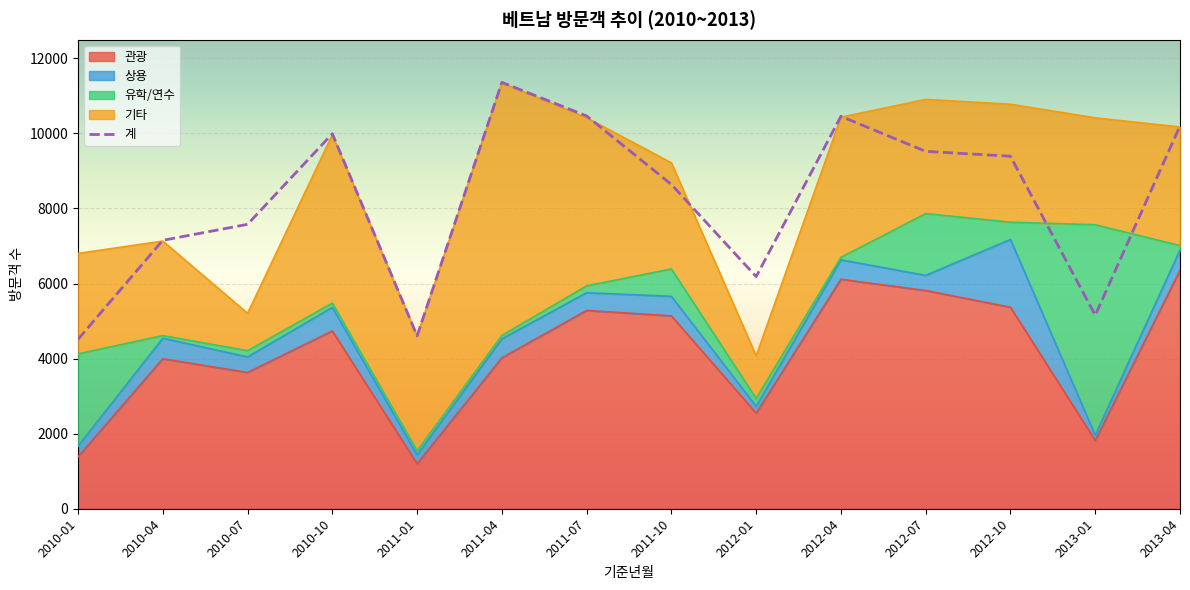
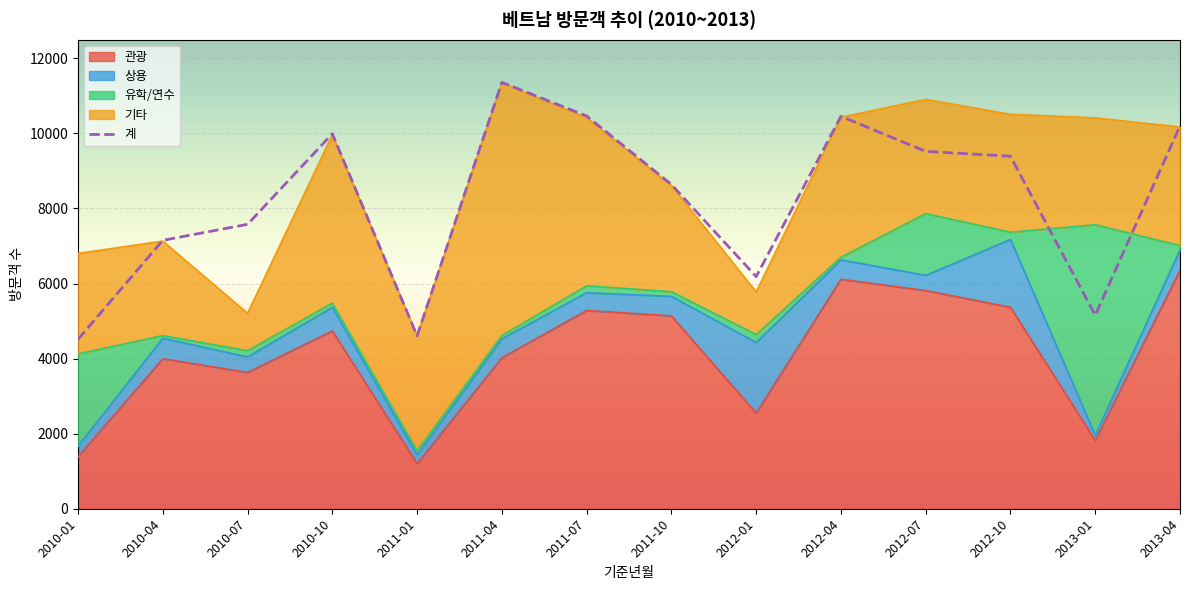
유학/연수, 2011-10: 700 -> 100
상용, 2012-01: 200 -> 1900
유학/연수, 2012-10: 500 -> 200
